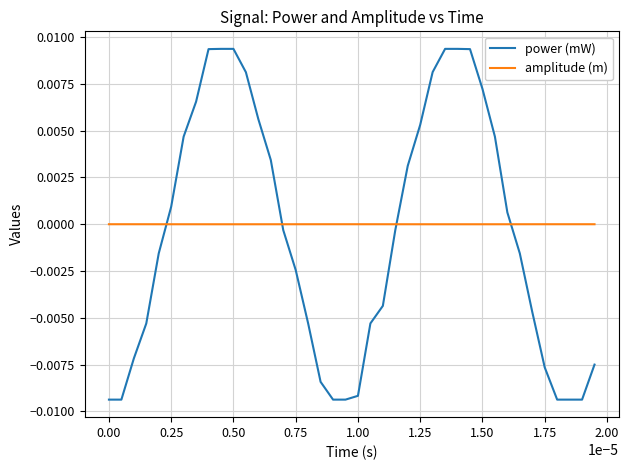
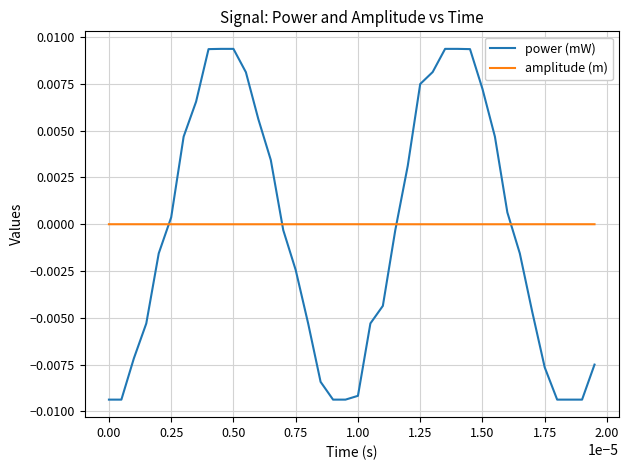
power (mW), 0.25: 0.0009 -> 0.0004
power (mW), 1.25: 0.0053 -> 0.0075
